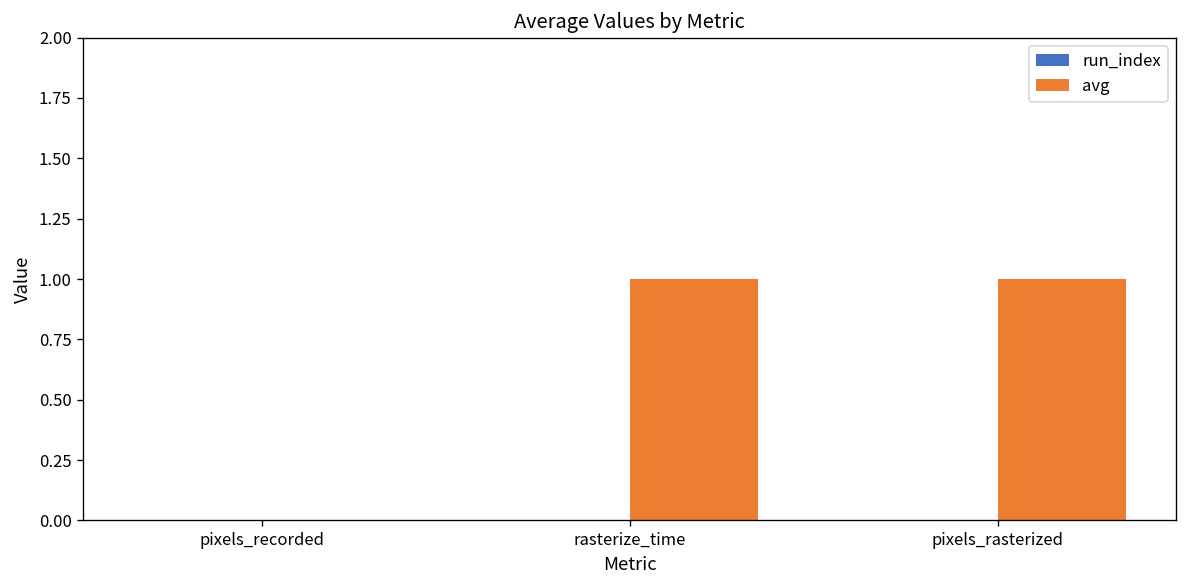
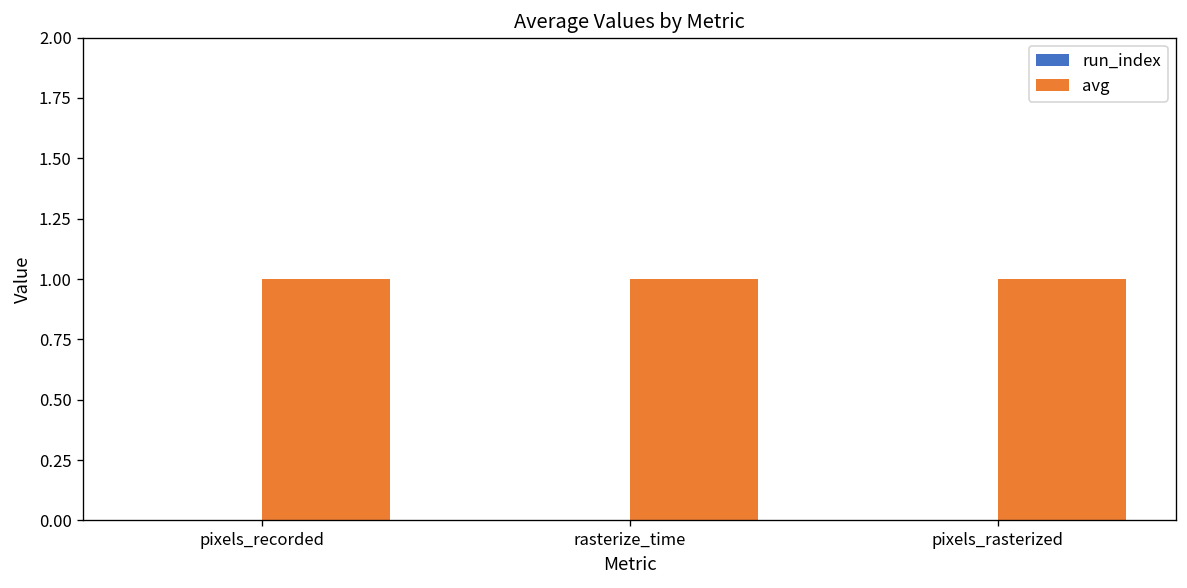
avg, pixels_recorded: 0 -> 1
